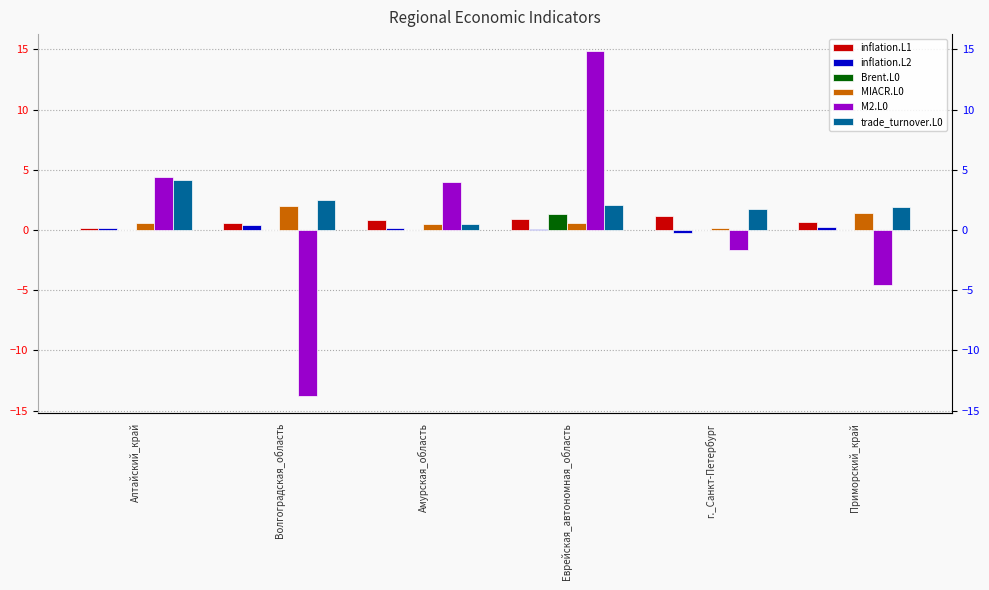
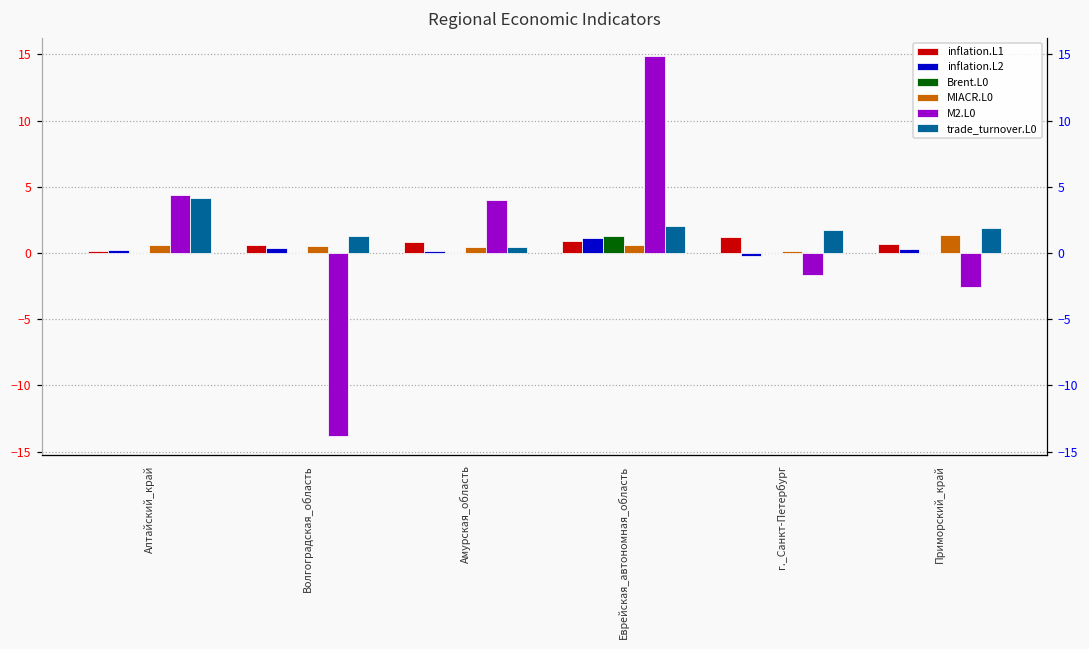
MIACR.L0, Волгоградская_область: 2.0 -> 0.5
trade_turnover.L0, Волгоградская_область: 2.5 -> 1.3
inflation.L2, Еврейская_автономная_область: 0.1 -> 1.1
M2.L0, Приморский_край: -4.6 -> -2.6
